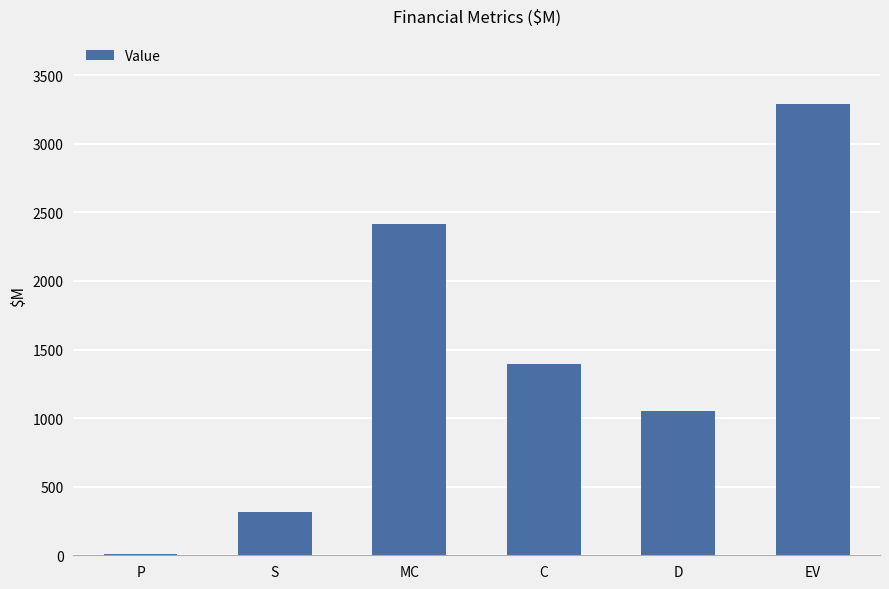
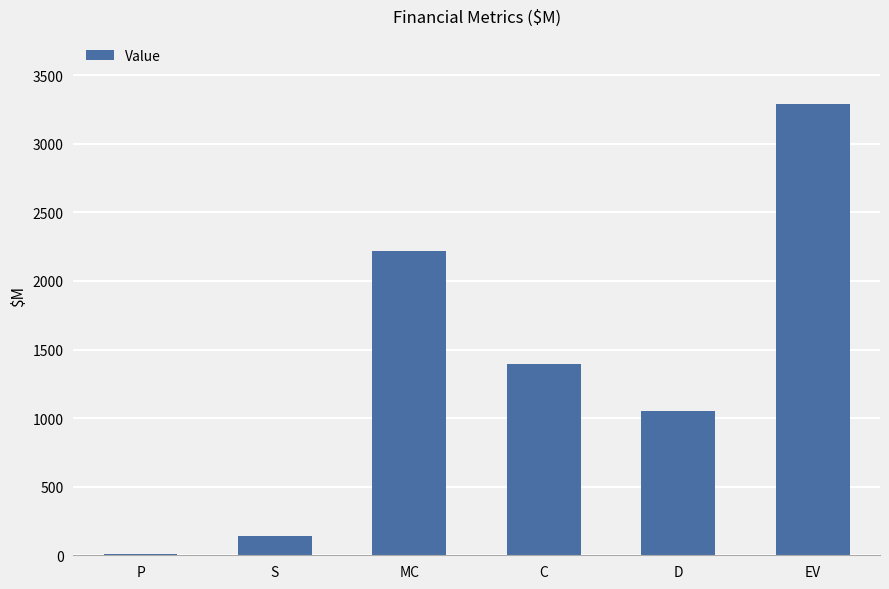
S: 320 -> 140
MC: 2410 -> 2220
